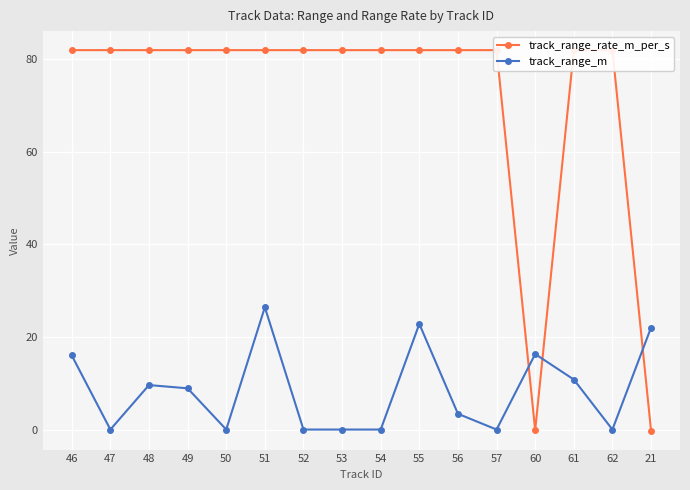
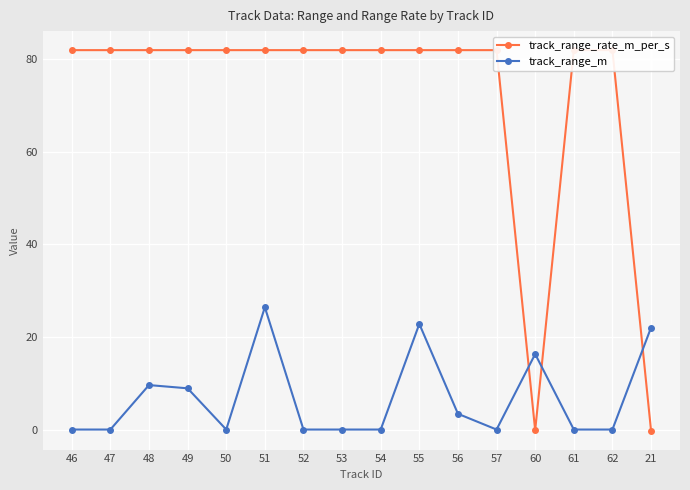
track_range_m, 46: 16 -> 0
track_range_m, 61: 11 -> 0
